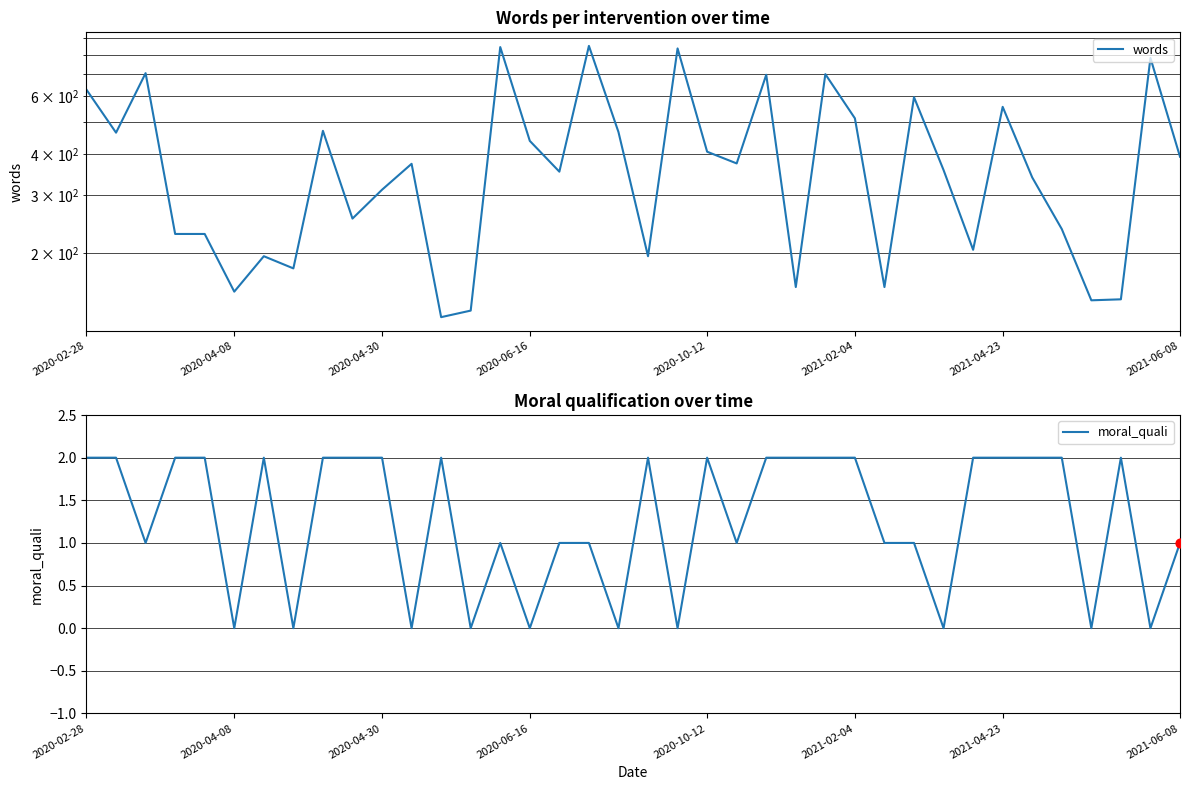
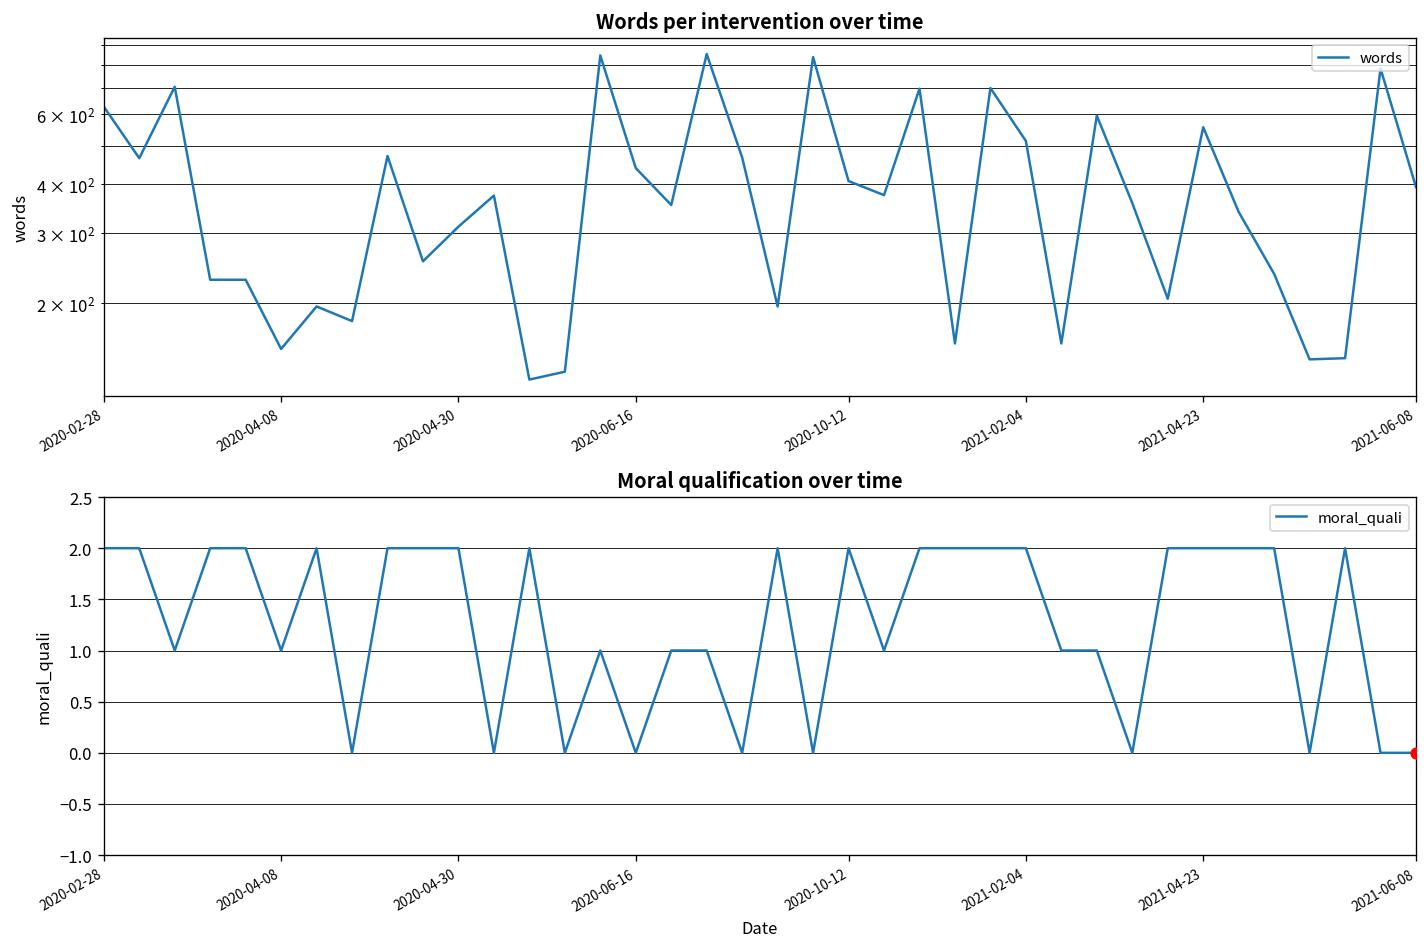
Moral qualification over time, moral_quali, 2020-04-08: 0 -> 1
Moral qualification over time, moral_quali, 2021-06-08: 1 -> 0
